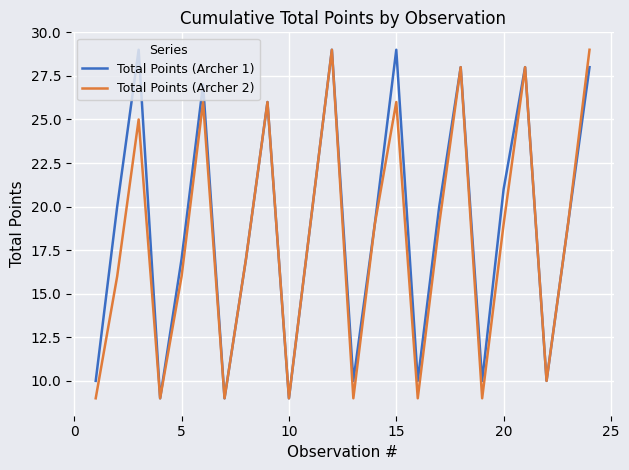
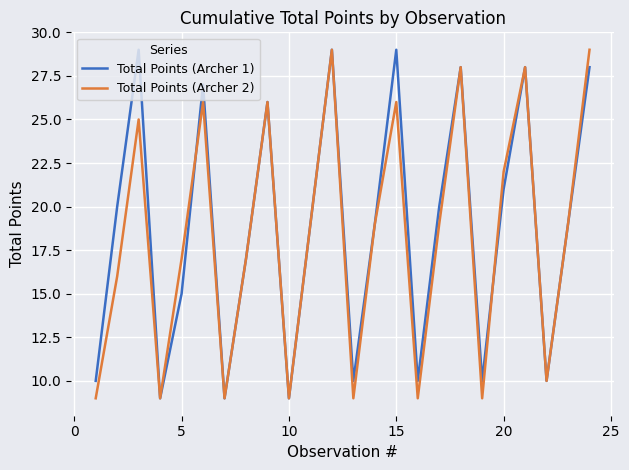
Total Points (Archer 1), 5: 17 -> 15
Total Points (Archer 2), 5: 16 -> 17
Total Points (Archer 2), 20: 19 -> 22
